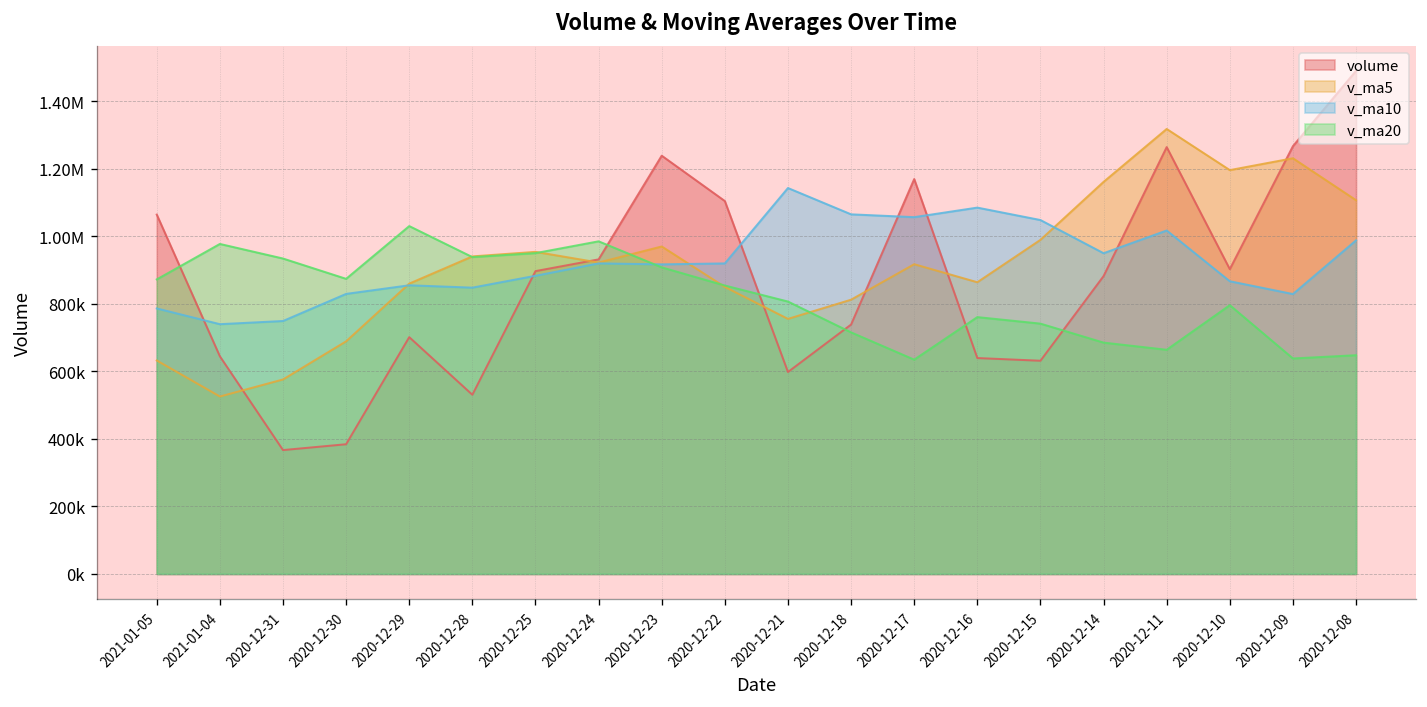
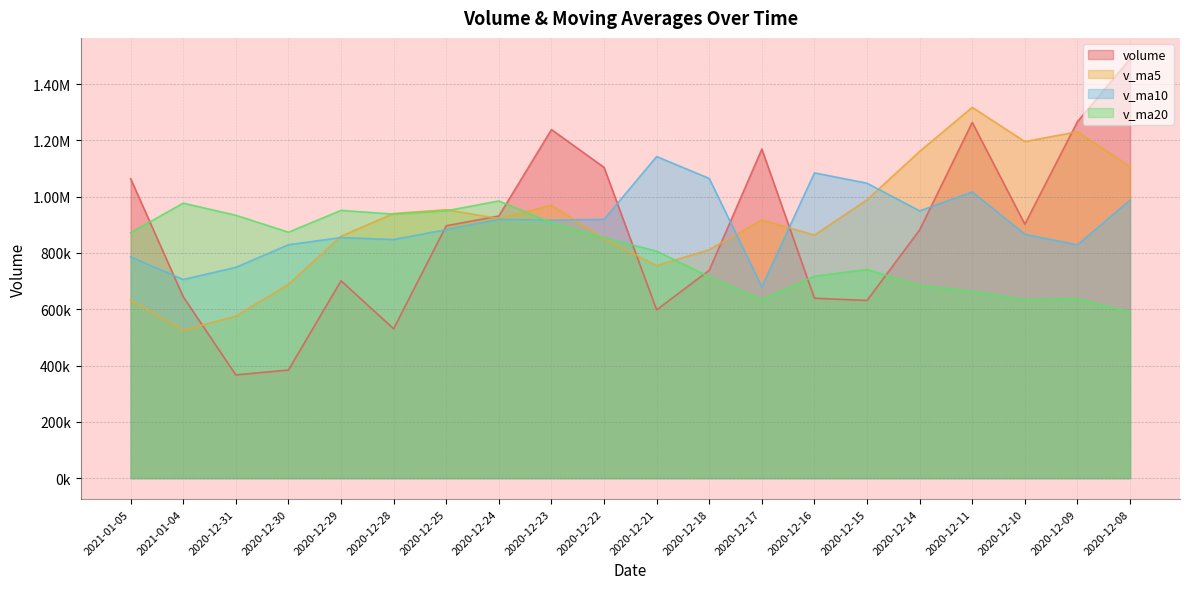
v_ma10, 2021-01-04: 740000 -> 710000
v_ma20, 2020-12-29: 1030000 -> 950000
v_ma10, 2020-12-17: 1060000 -> 680000
v_ma20, 2020-12-16: 760000 -> 720000
v_ma20, 2020-12-10: 800000 -> 630000
v_ma20, 2020-12-08: 650000 -> 590000
